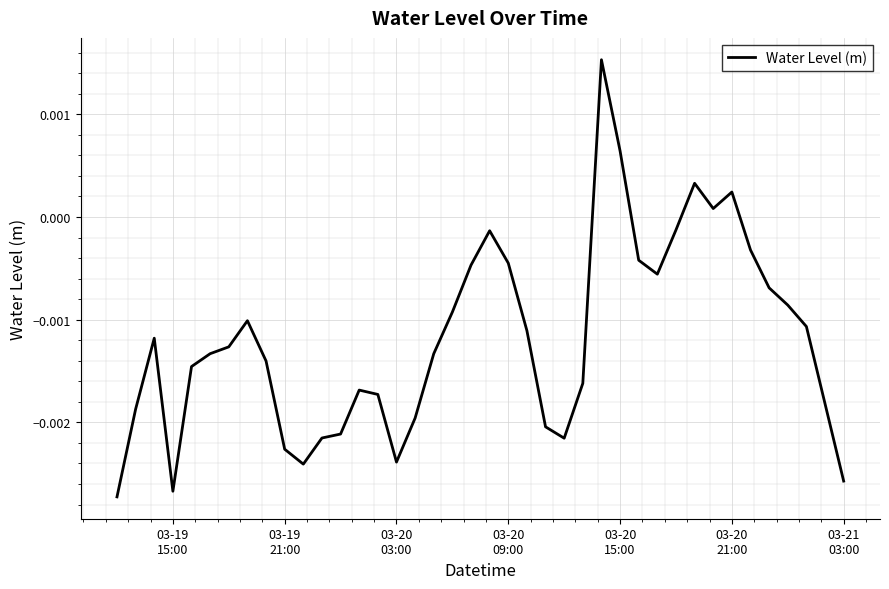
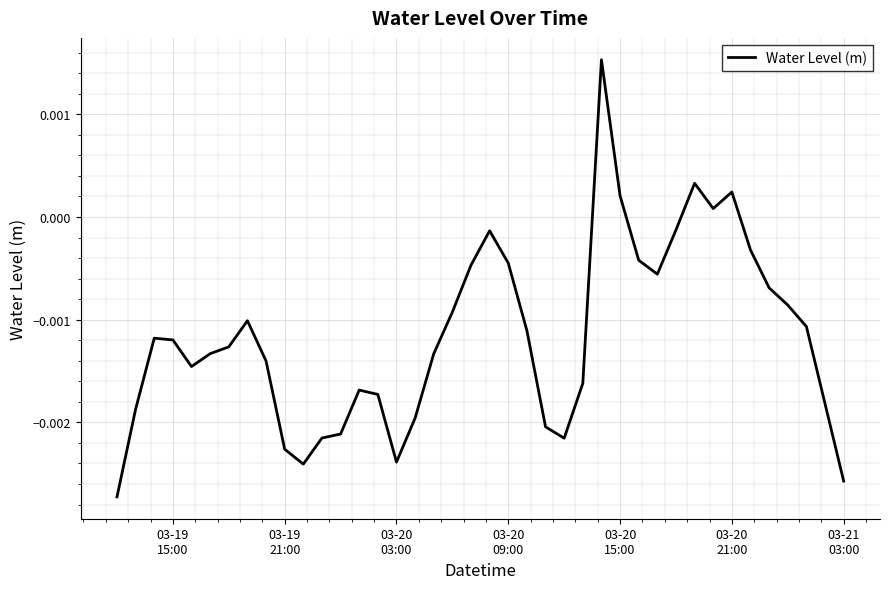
03-19 15:00: -0.00267 -> -0.00120
03-20 15:00: 0.00064 -> 0.00021
